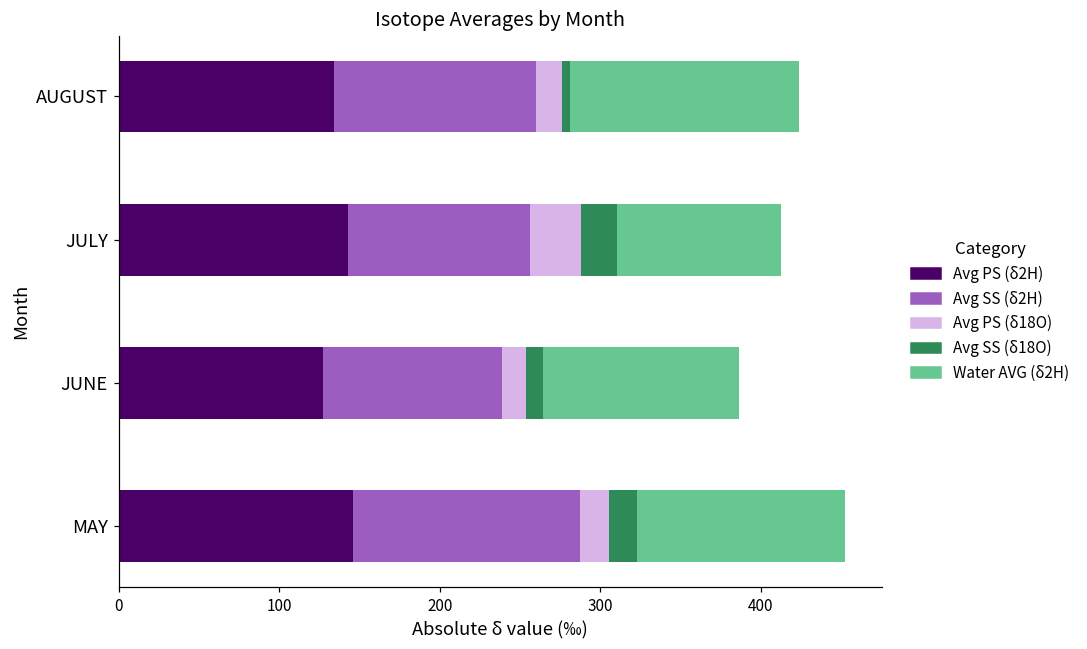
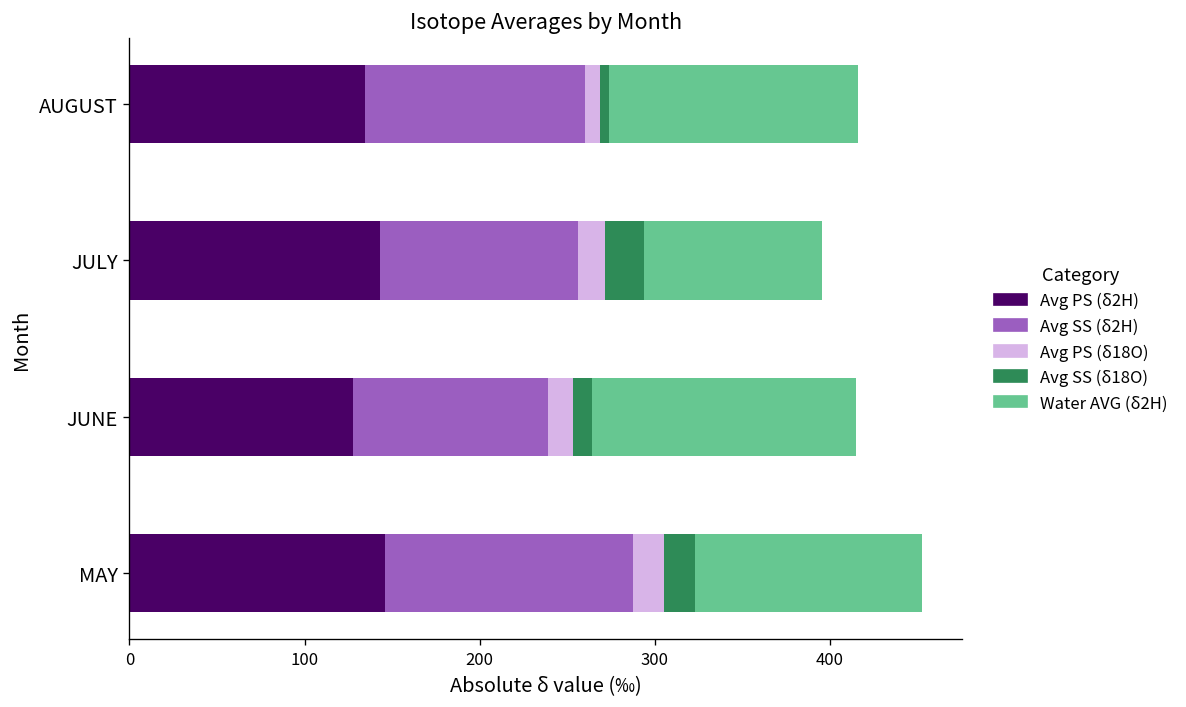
Avg PS (δ18O), AUGUST: 16 -> 9
Avg PS (δ18O), JULY: 32 -> 15
Water AVG (δ2H), JUNE: 122 -> 151
